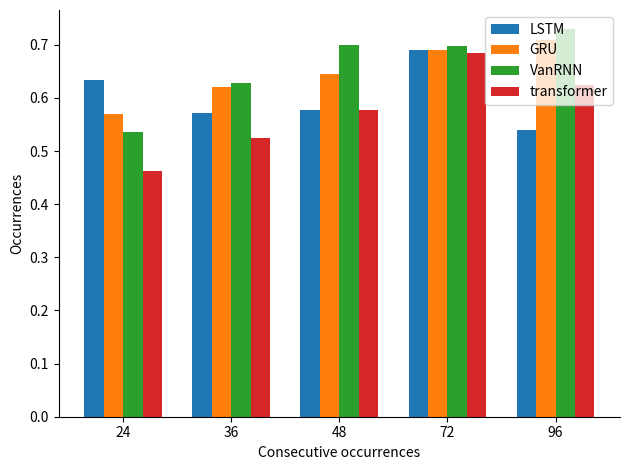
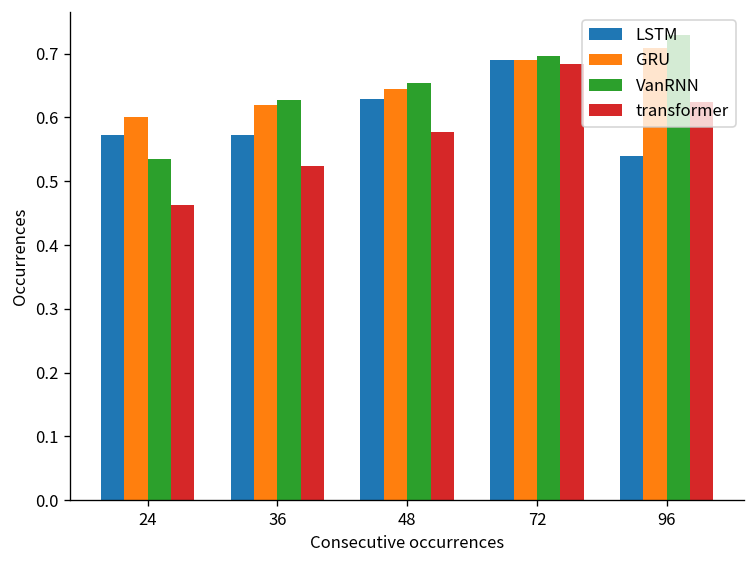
LSTM, 24: 0.63 -> 0.57
GRU, 24: 0.57 -> 0.60
LSTM, 48: 0.58 -> 0.63
VanRNN, 48: 0.70 -> 0.65
